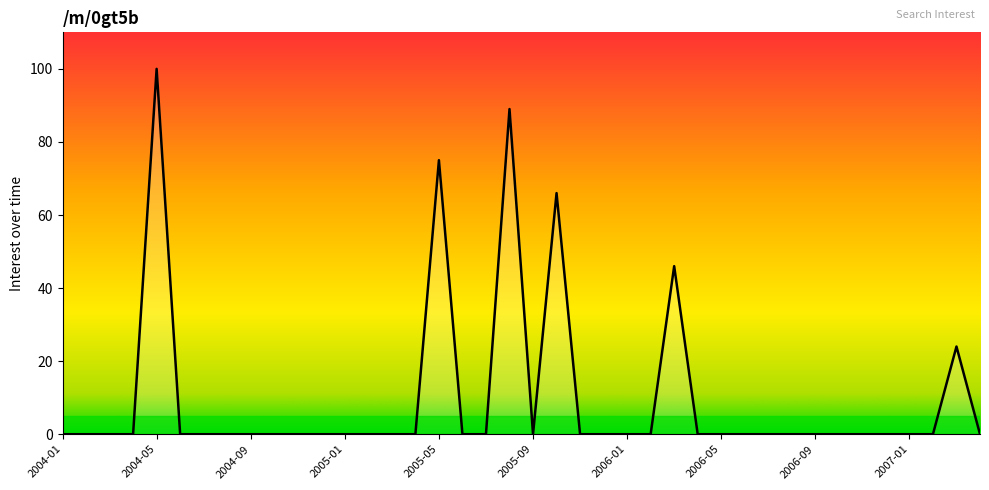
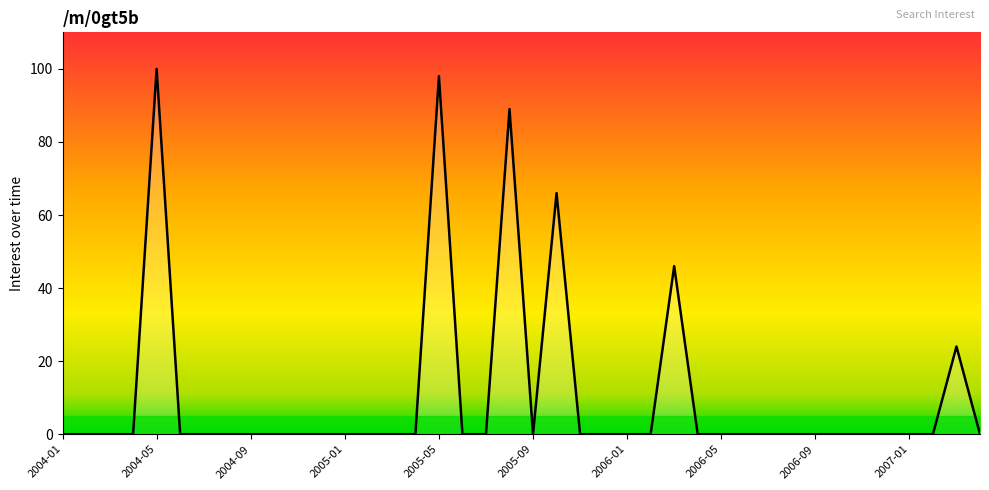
2005-05: 75 -> 98
